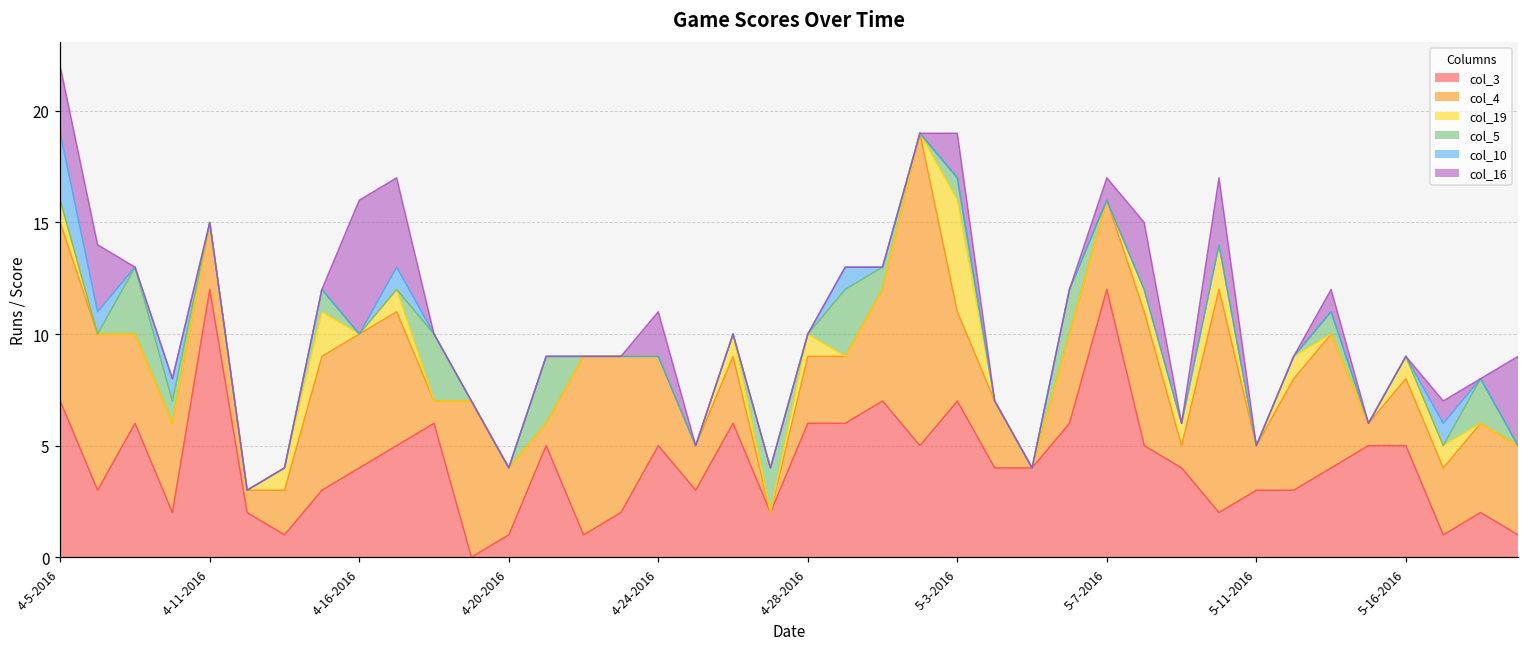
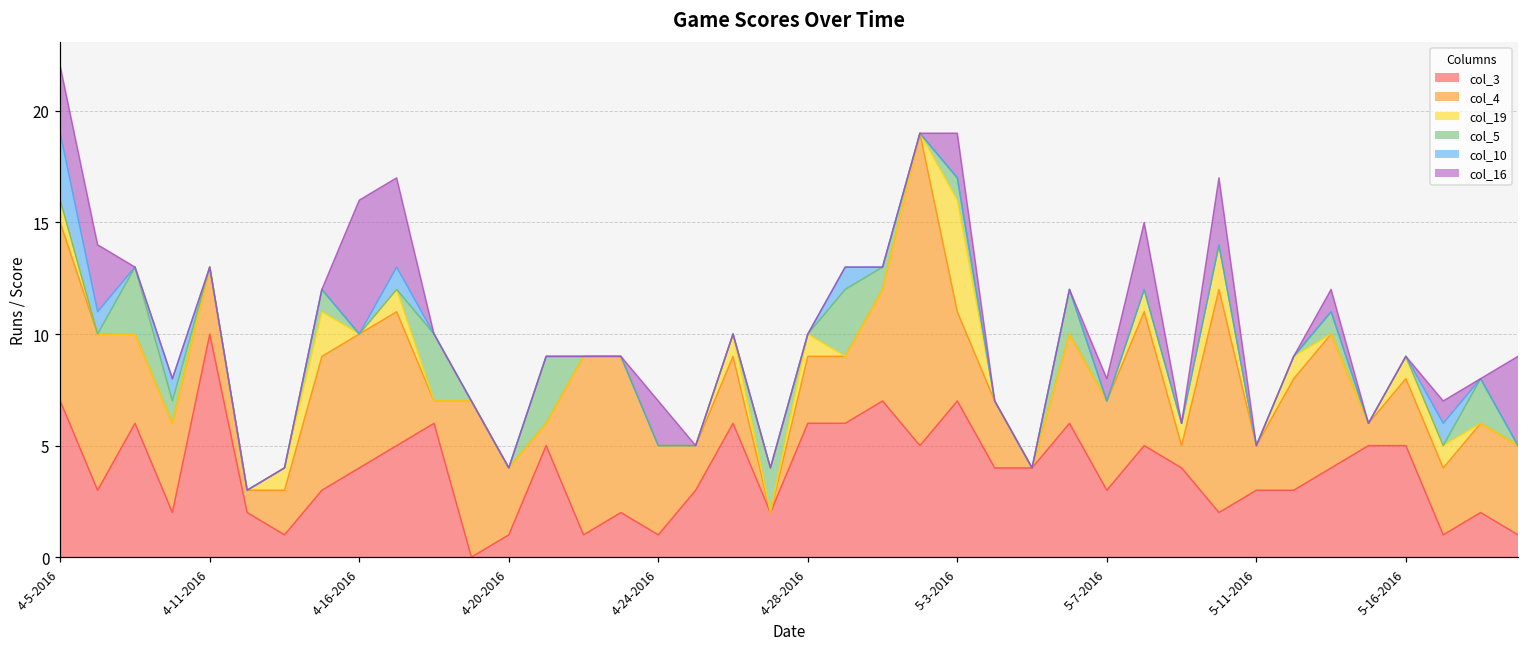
col_3, 4-11-2016: 12 -> 10
col_3, 4-24-2016: 5 -> 1
col_3, 5-7-2016: 12 -> 3
